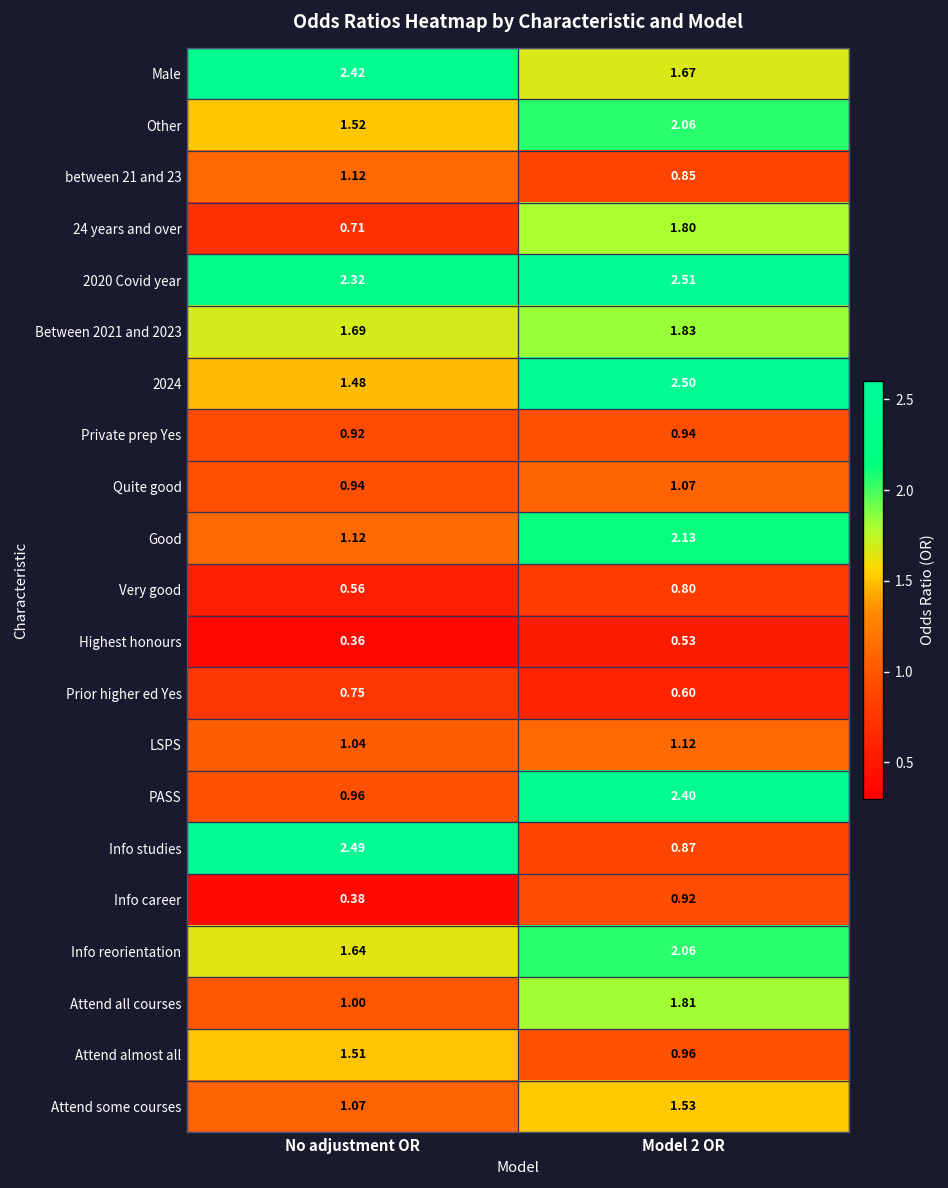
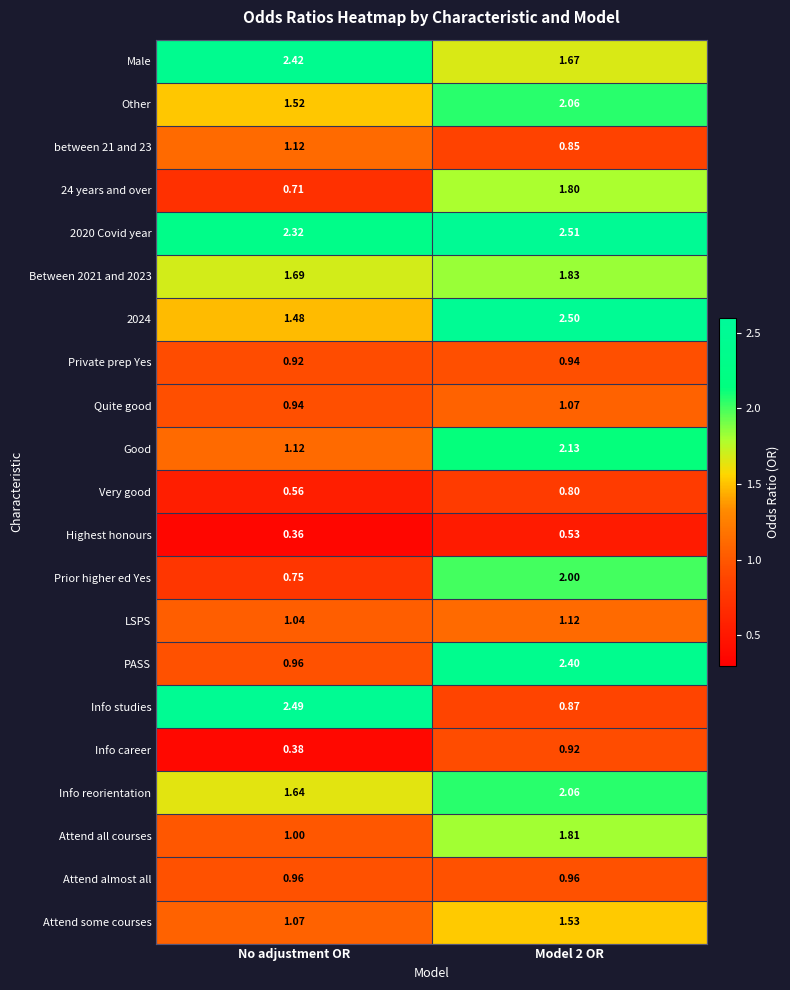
Prior higher ed Yes, Model 2 OR: 0.60 -> 2.00
Attend almost all, No adjustment OR: 1.51 -> 0.96
